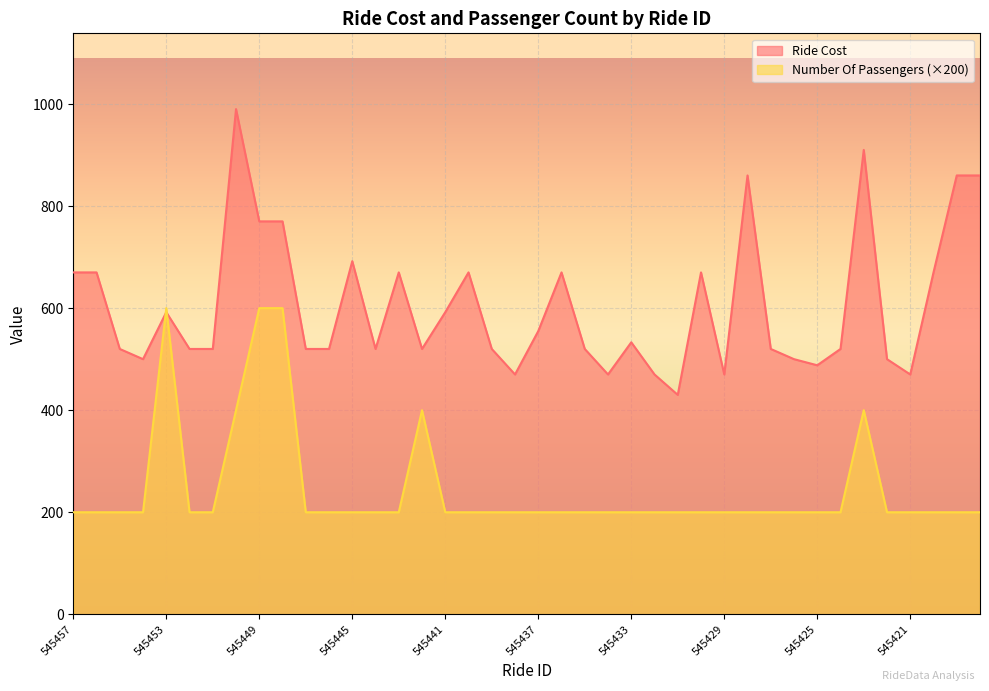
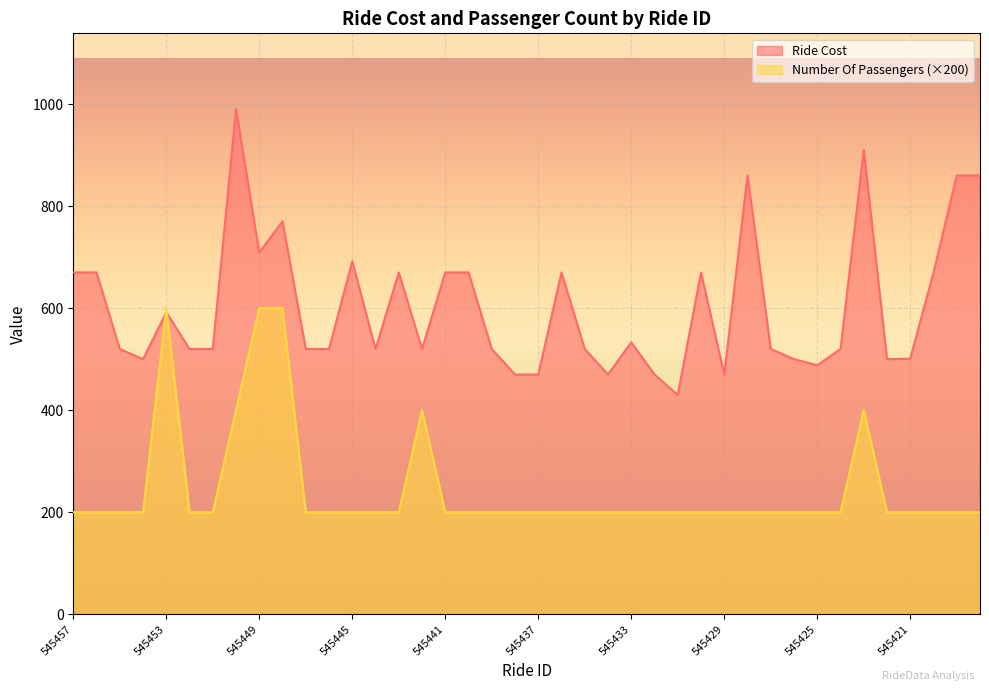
Ride Cost, 545449: 770 -> 710
Ride Cost, 545441: 590 -> 670
Ride Cost, 545437: 560 -> 470
Ride Cost, 545421: 470 -> 500
